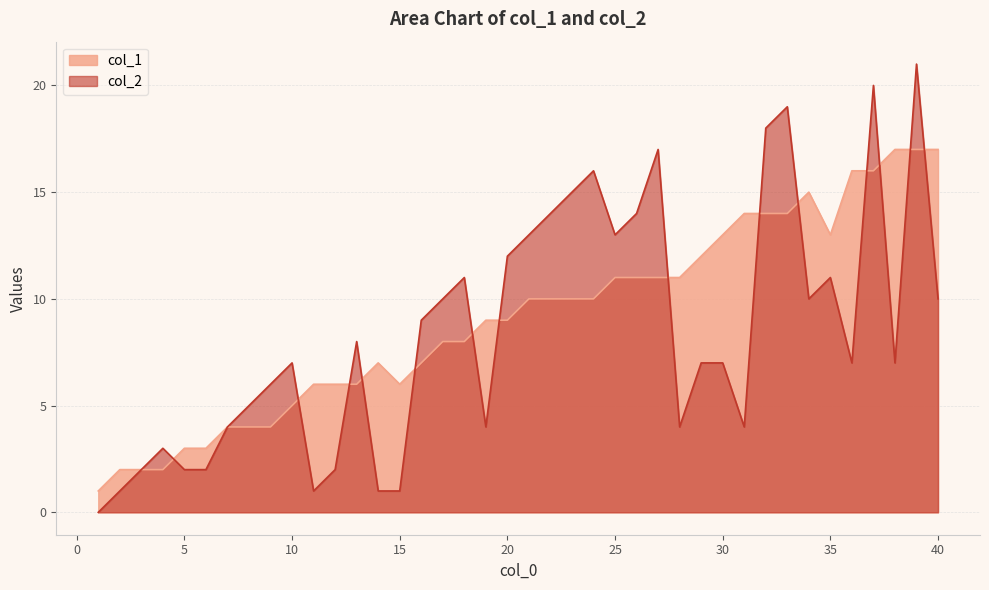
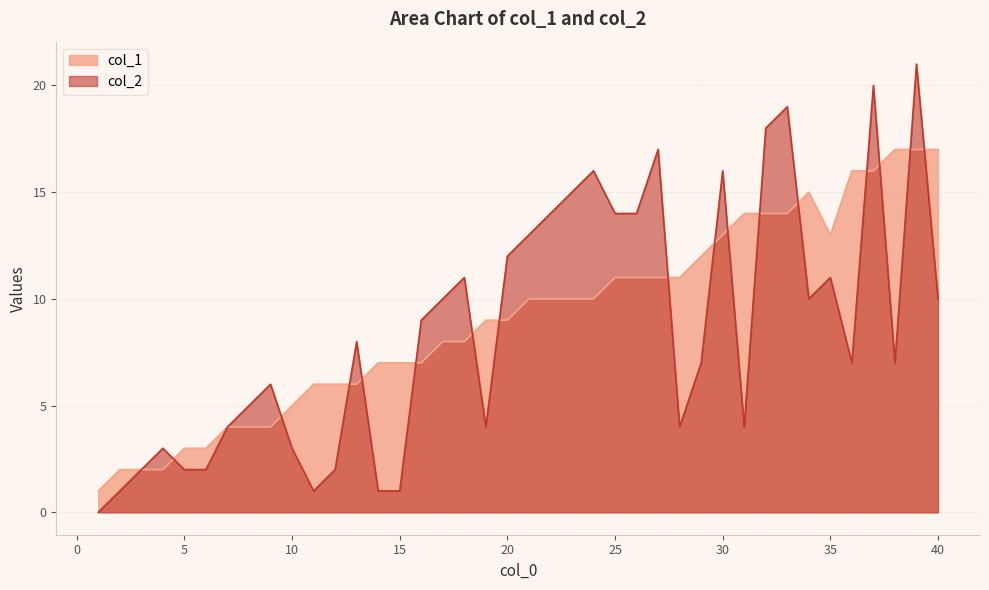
col_2, 10: 7 -> 3
col_1, 15: 6 -> 7
col_2, 25: 13 -> 14
col_2, 30: 7 -> 16
